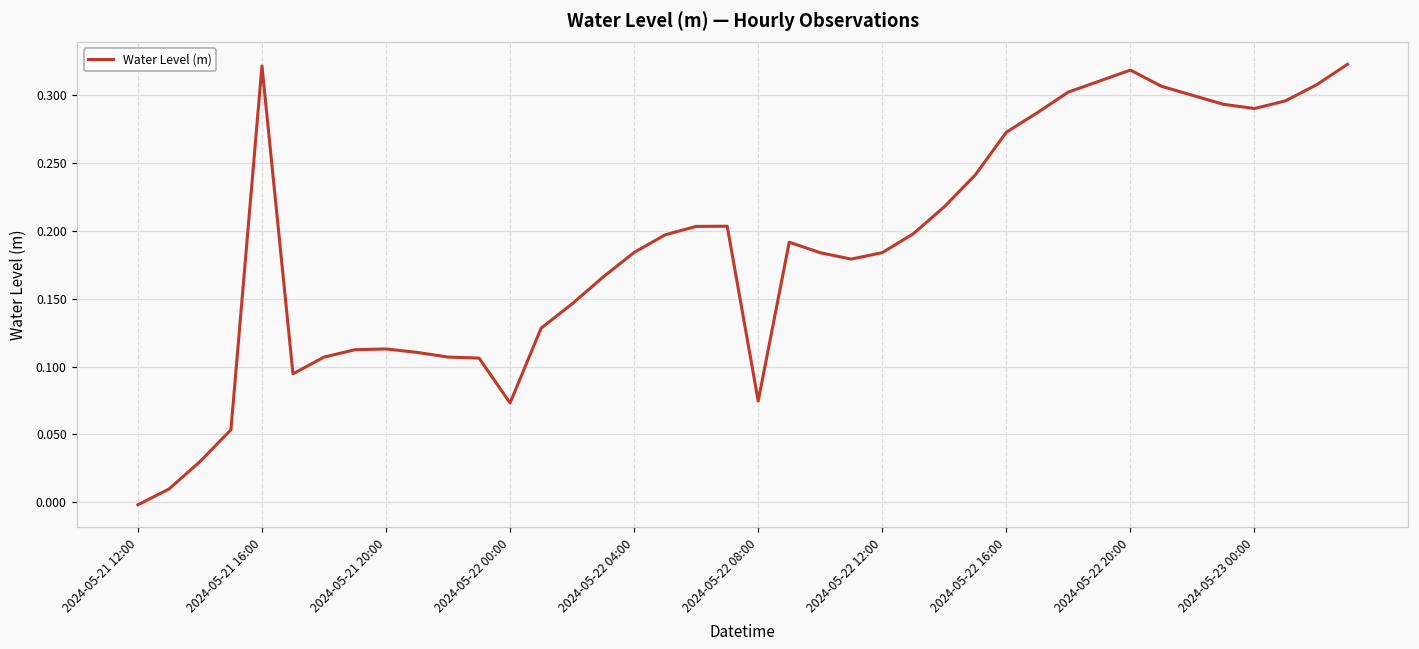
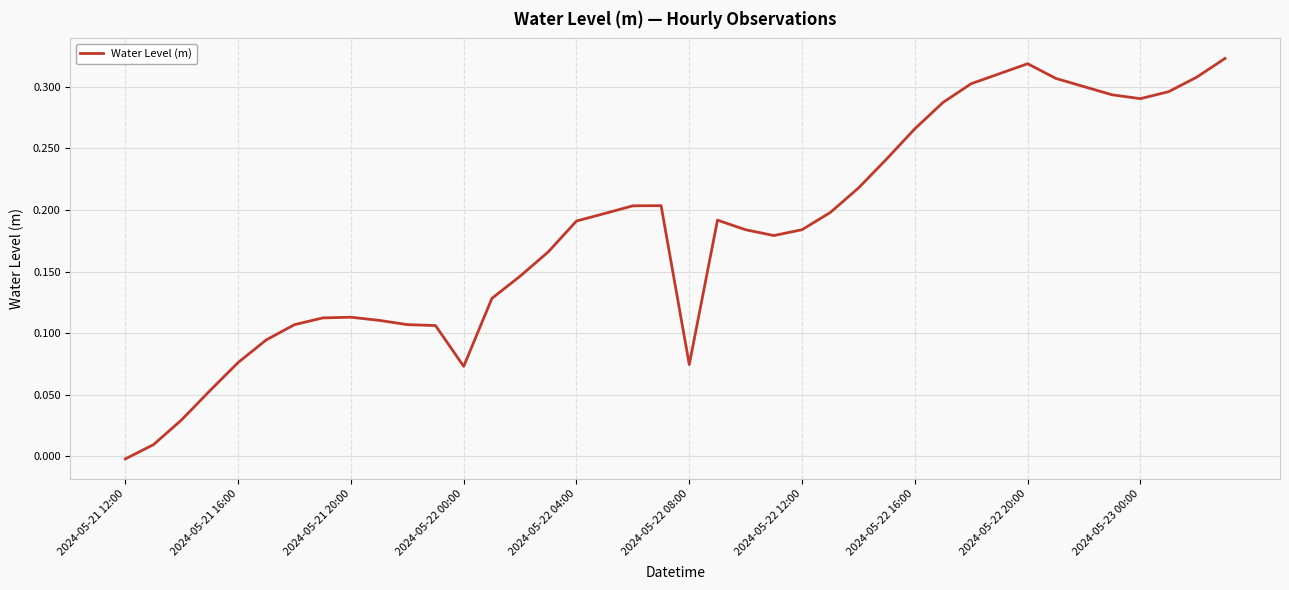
2024-05-21 16:00: 0.322 -> 0.076
2024-05-22 04:00: 0.184 -> 0.191
2024-05-22 16:00: 0.273 -> 0.266
